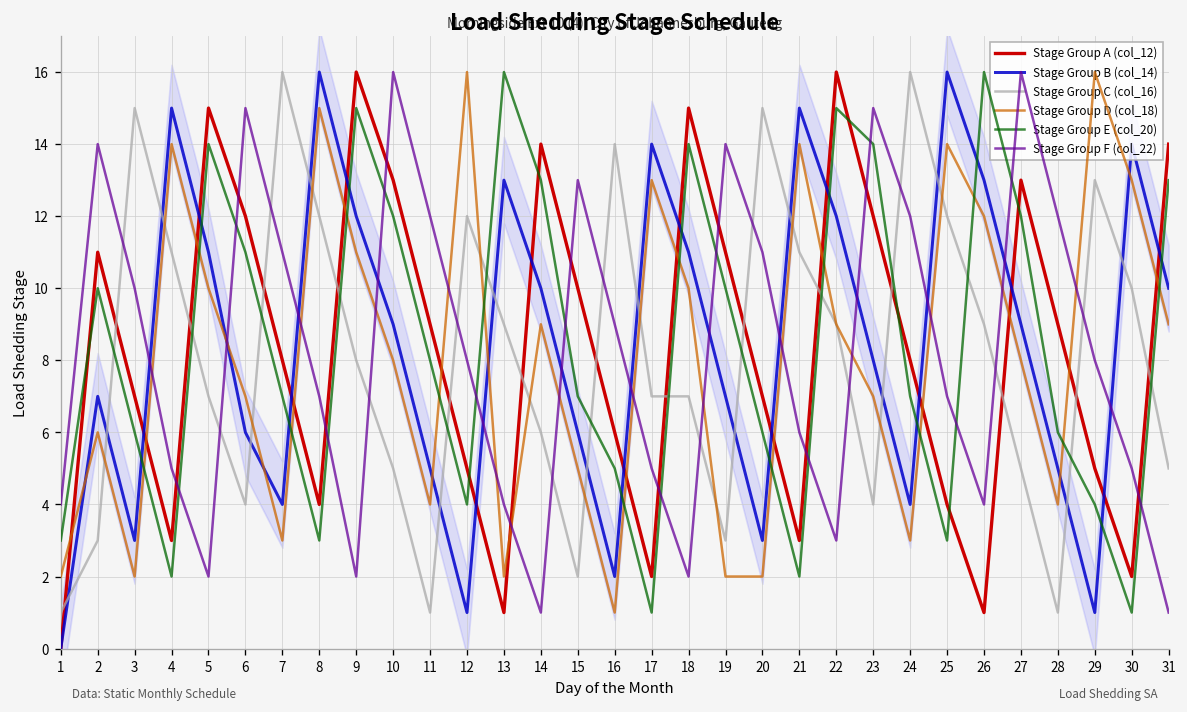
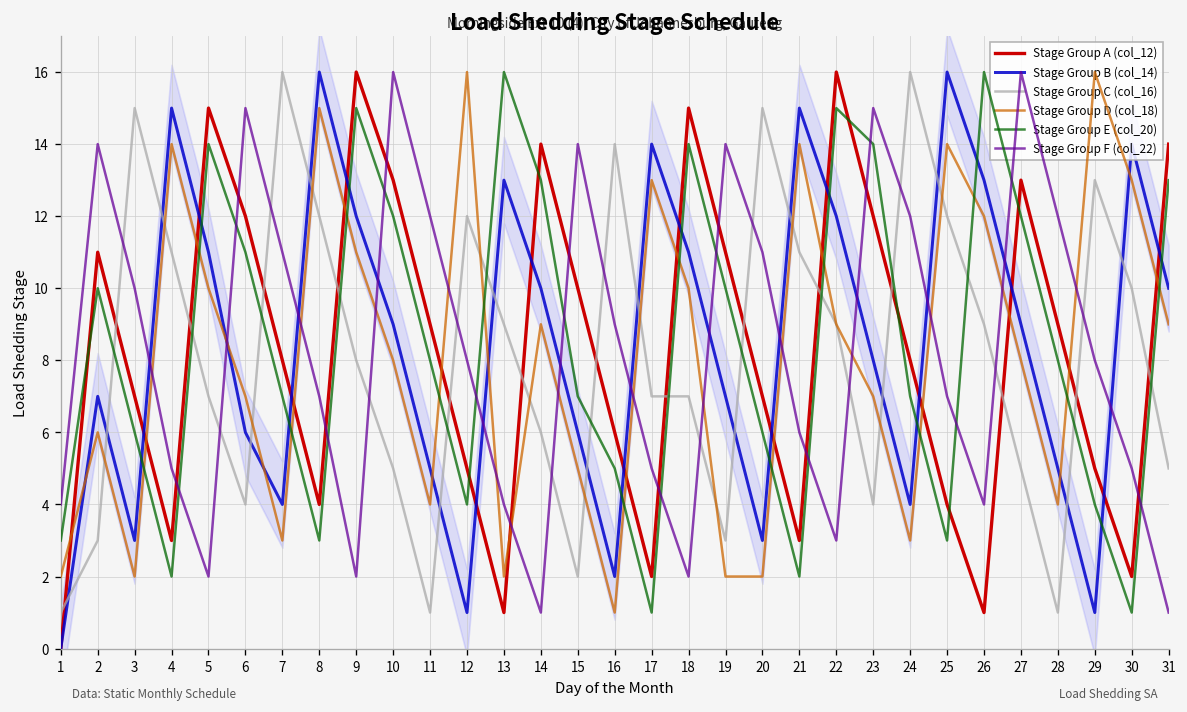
Stage Group F (col_22), 15: 13 -> 14
Stage Group E (col_20), 28: 6 -> 8
